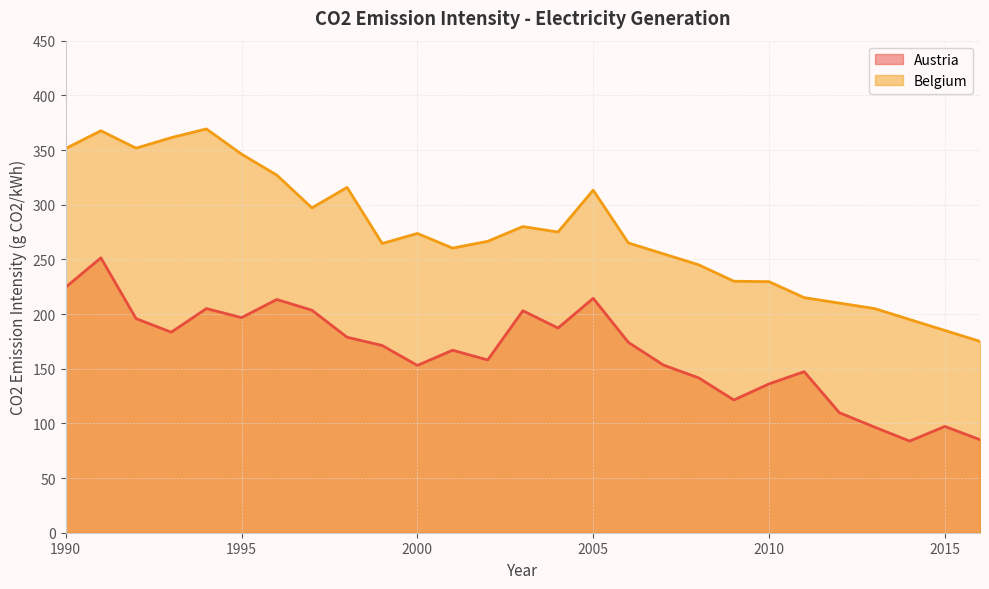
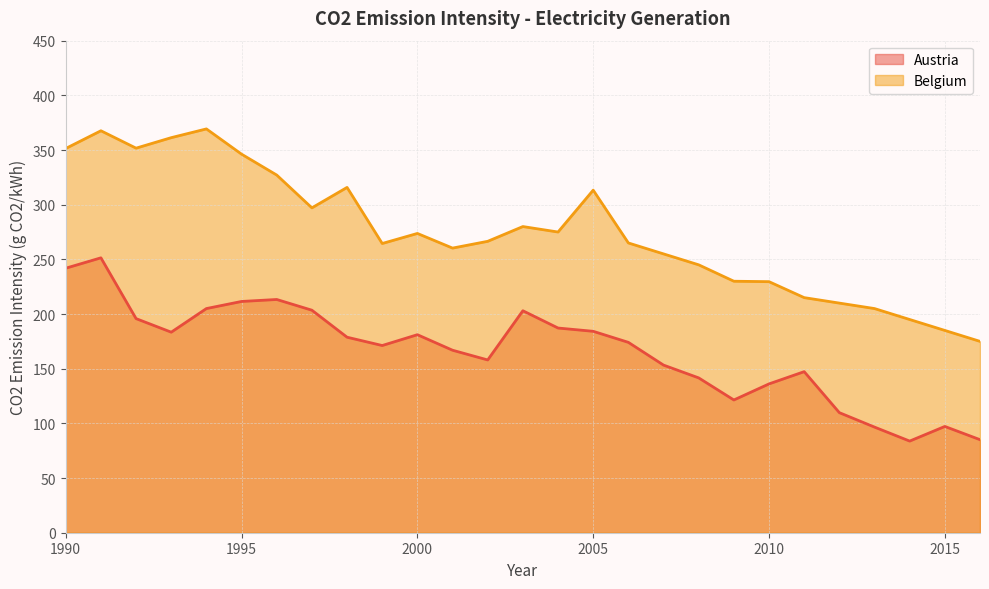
Austria, 1990: 225 -> 242
Austria, 1995: 197 -> 212
Austria, 2000: 153 -> 181
Austria, 2005: 214 -> 184
